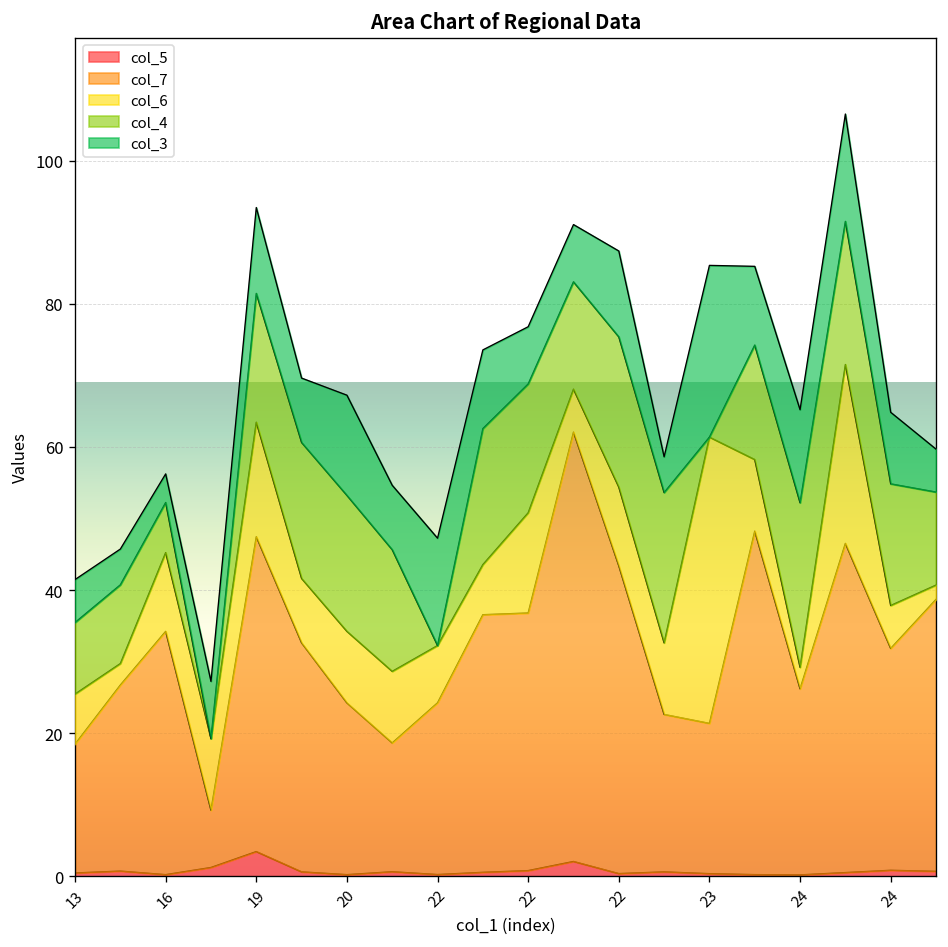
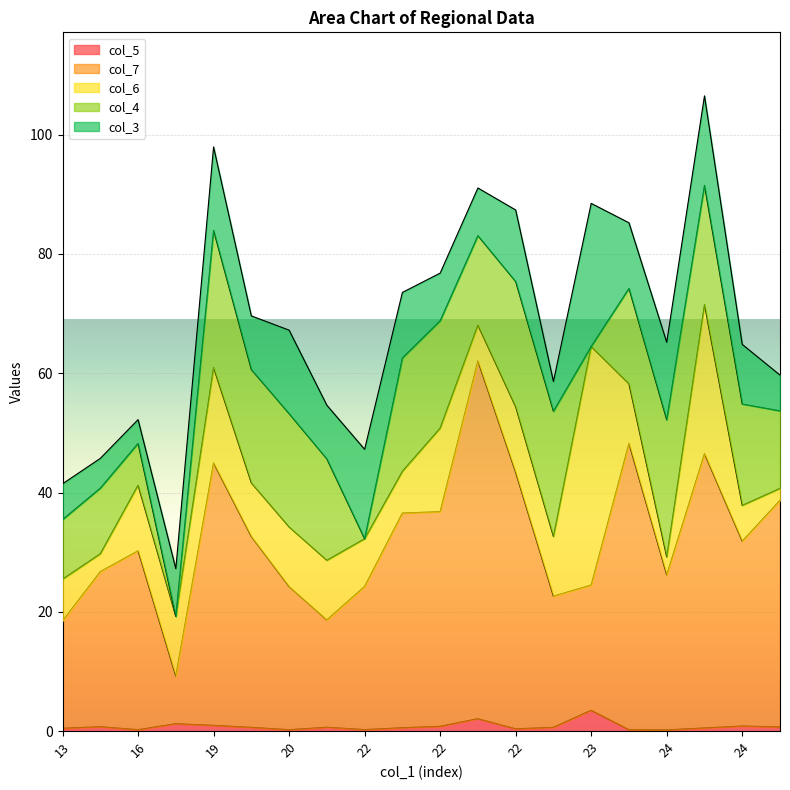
col_7, 16: 34 -> 30
col_5, 19: 3 -> 1
col_4, 19: 18 -> 23
col_3, 19: 12 -> 14
col_5, 23: 0 -> 3
